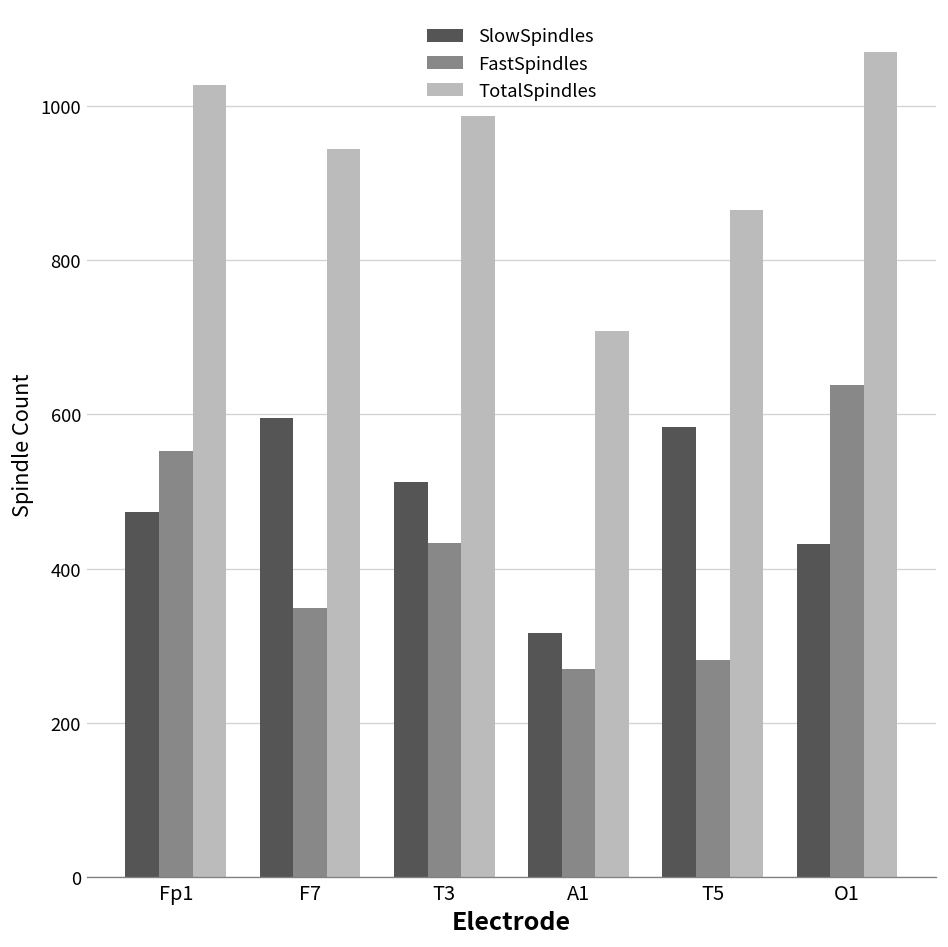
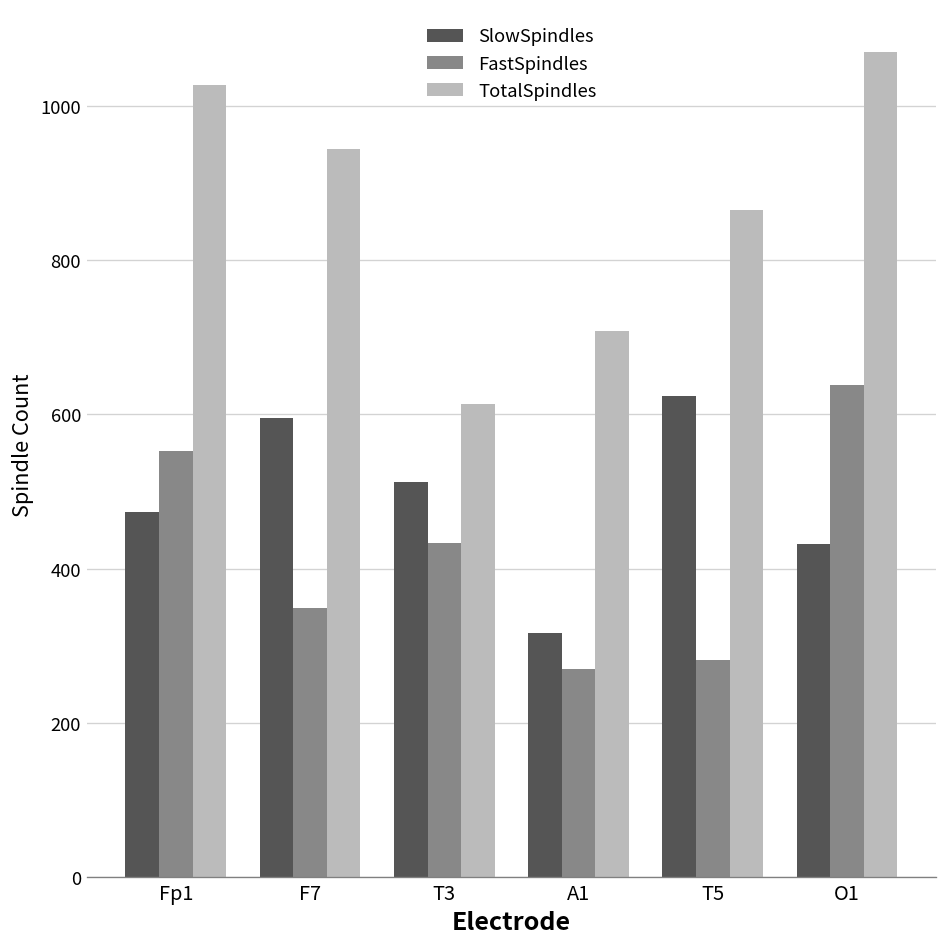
TotalSpindles, T3: 990 -> 610
SlowSpindles, T5: 580 -> 620
